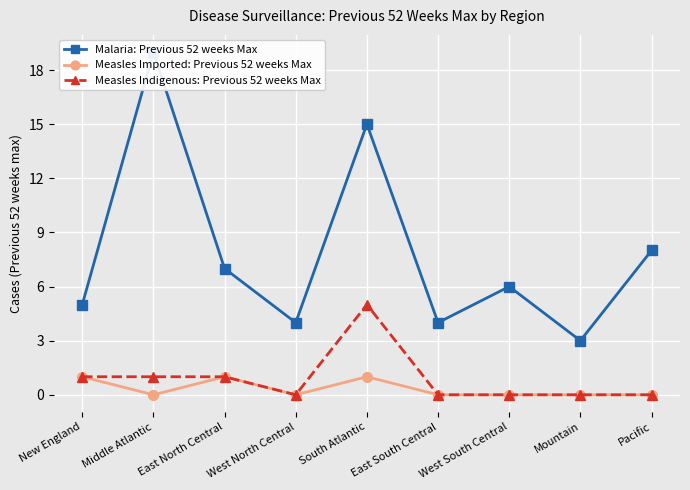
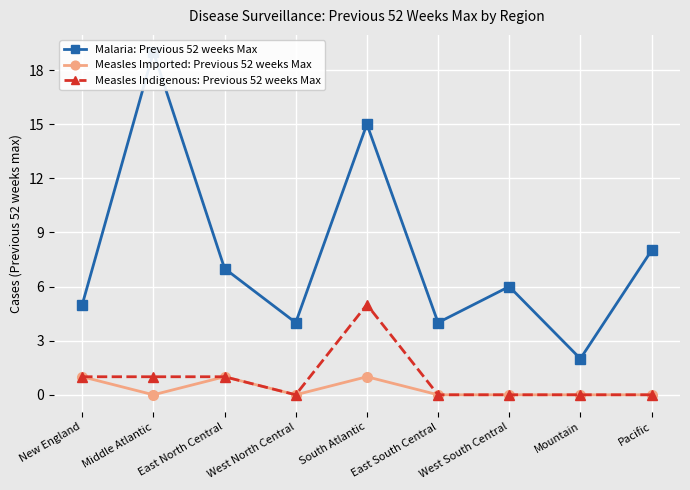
Malaria: Previous 52 weeks Max, Mountain: 3 -> 2
